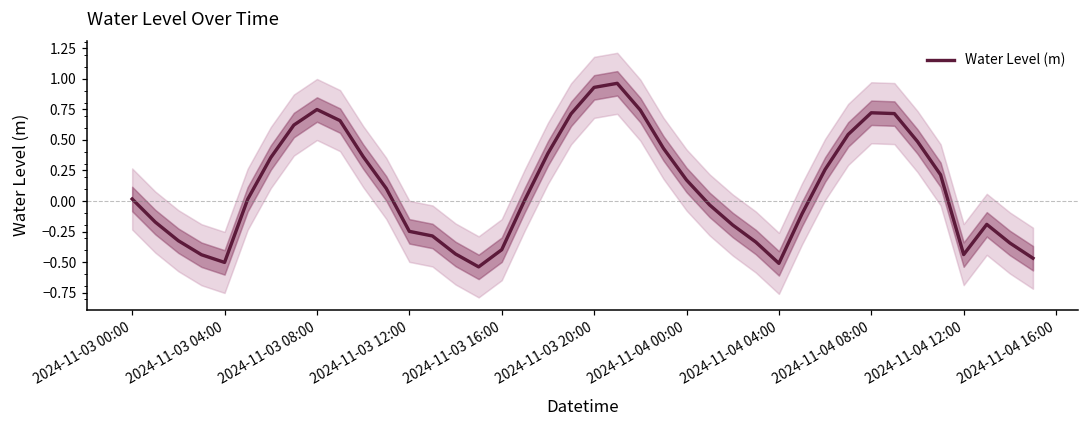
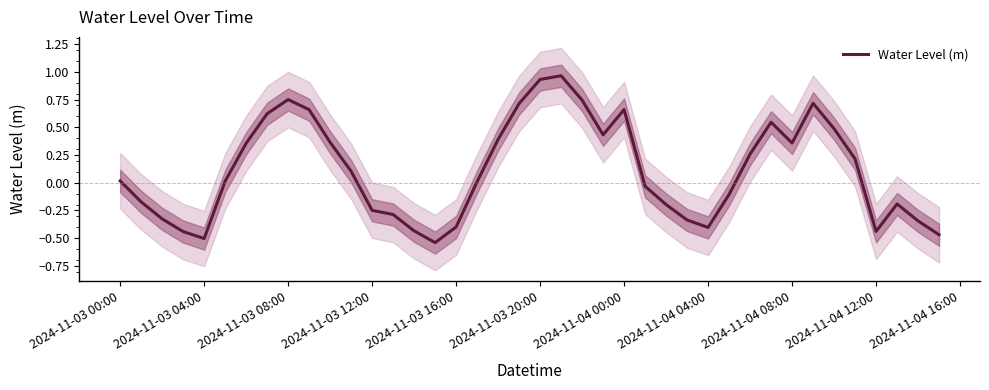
Water Level (m), 2024-11-04 00:00: 0.17 -> 0.66
Water Level (m), 2024-11-04 04:00: -0.51 -> -0.40
Water Level (m), 2024-11-04 08:00: 0.72 -> 0.36
